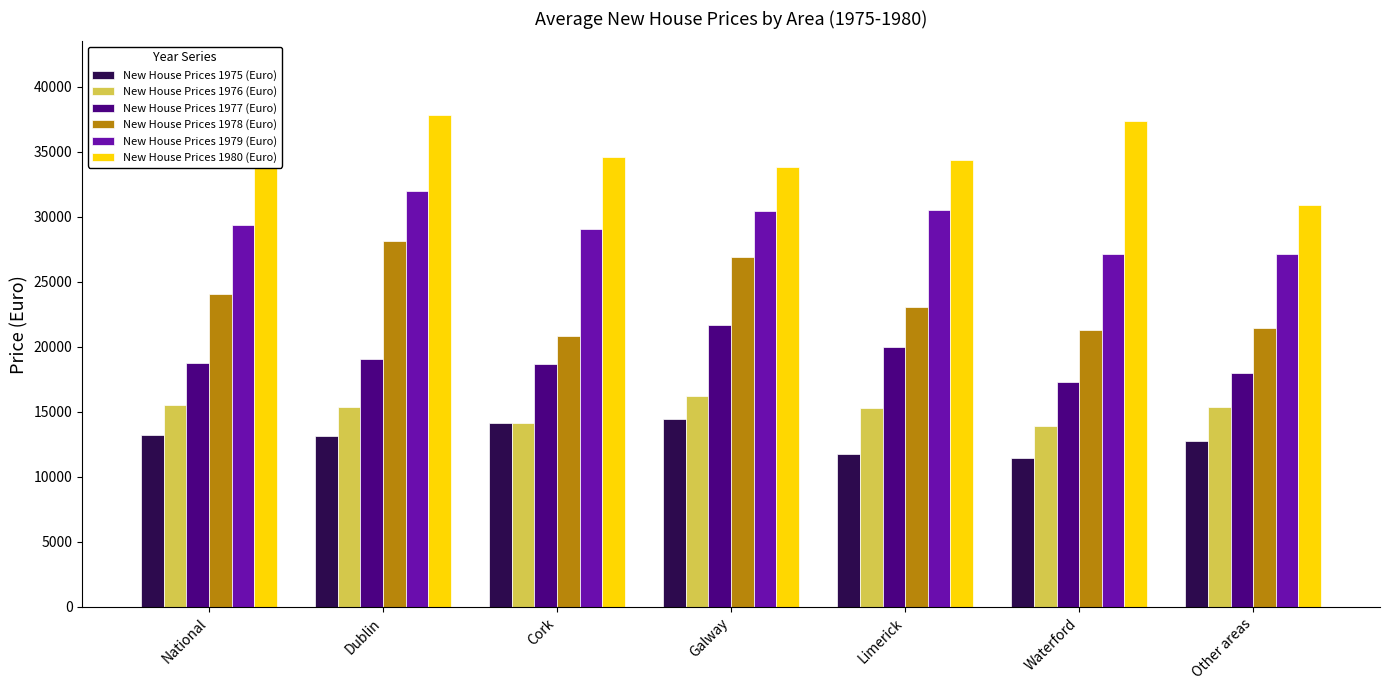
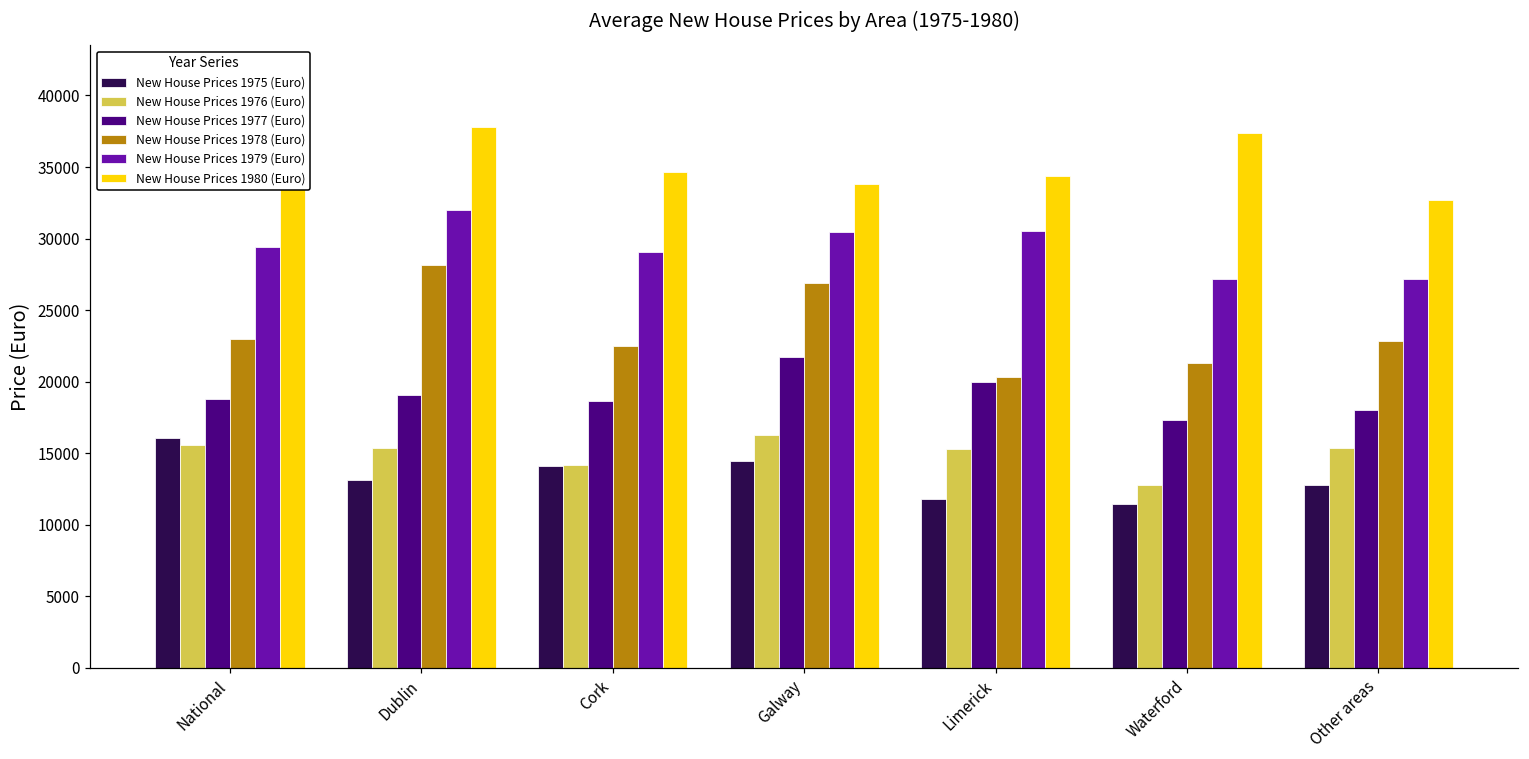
New House Prices 1975 (Euro), National: 13300 -> 16000
New House Prices 1978 (Euro), National: 24100 -> 23000
New House Prices 1978 (Euro), Cork: 20800 -> 22500
New House Prices 1978 (Euro), Limerick: 23100 -> 20300
New House Prices 1976 (Euro), Waterford: 13900 -> 12700
New House Prices 1978 (Euro), Other areas: 21400 -> 22800
New House Prices 1980 (Euro), Other areas: 30900 -> 32700
